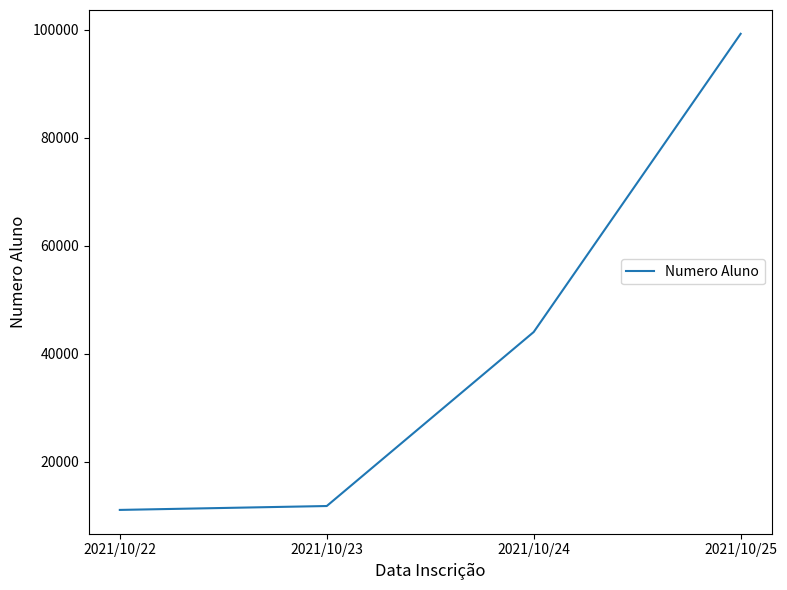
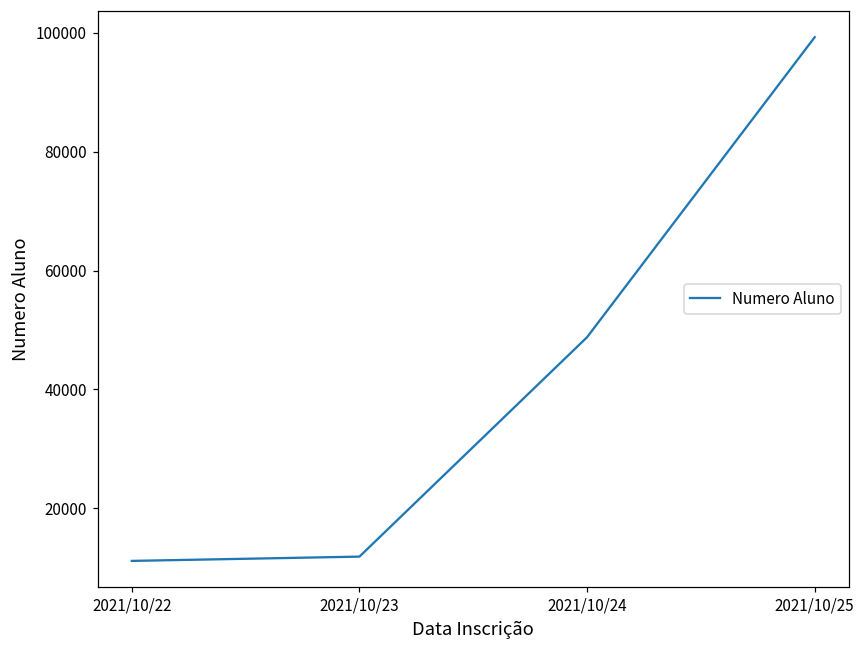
2021/10/24: 44000 -> 49000
